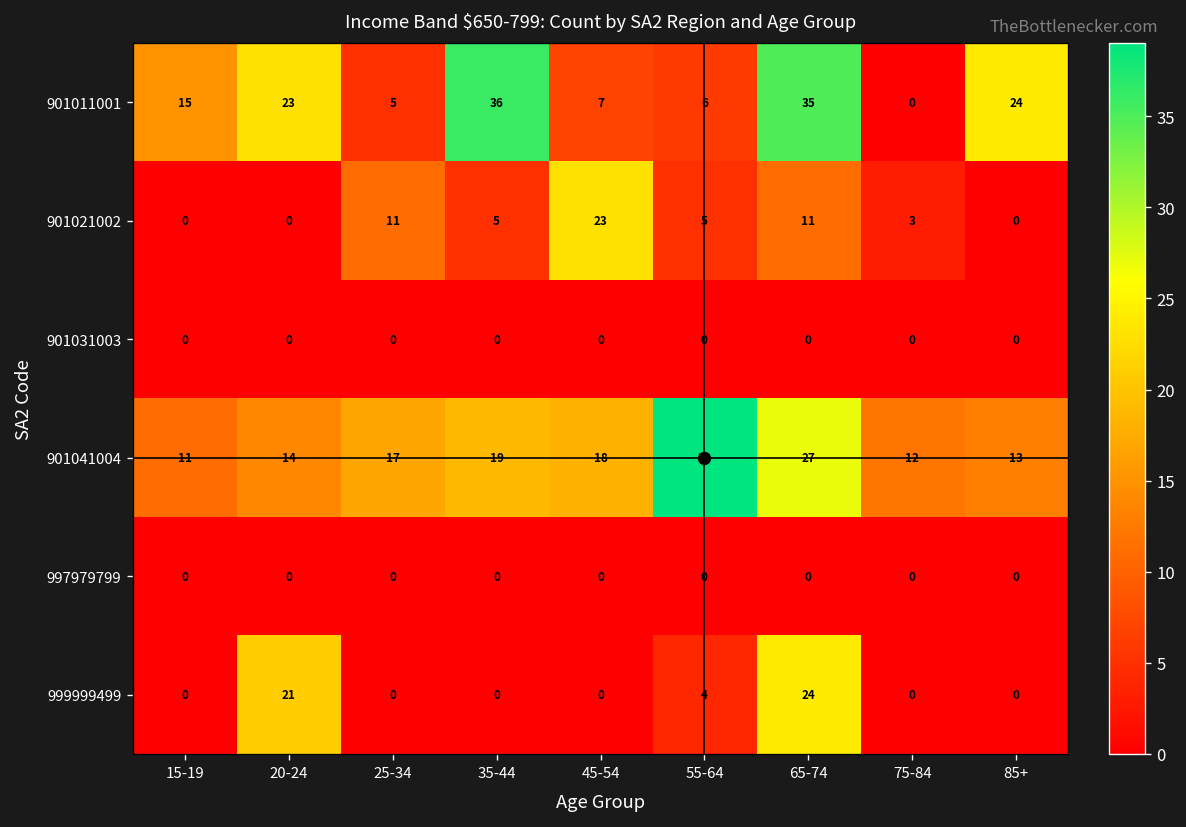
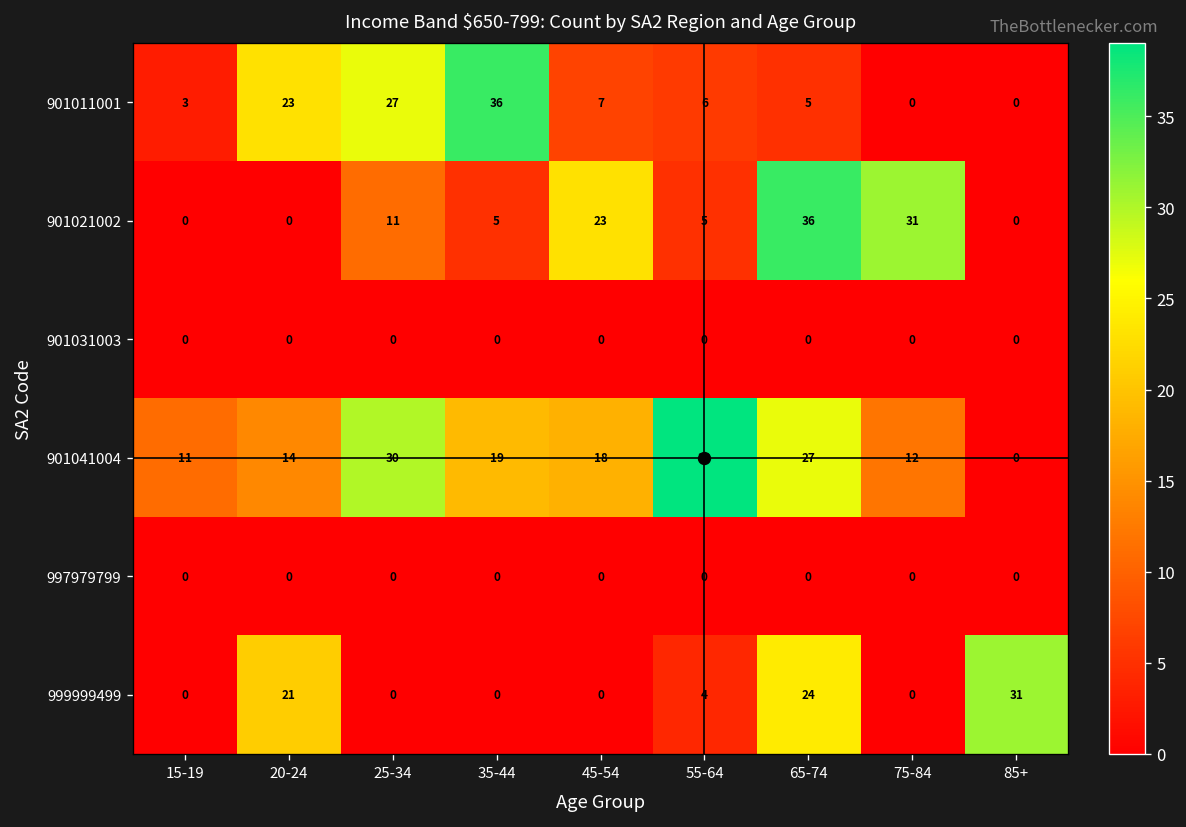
901011001, 15-19: 15 -> 3
901011001, 25-34: 5 -> 27
901011001, 65-74: 35 -> 5
901011001, 85+: 24 -> 0
901021002, 65-74: 11 -> 36
901021002, 75-84: 3 -> 31
901041004, 25-34: 17 -> 30
901041004, 85+: 13 -> 0
999999499, 85+: 0 -> 31
